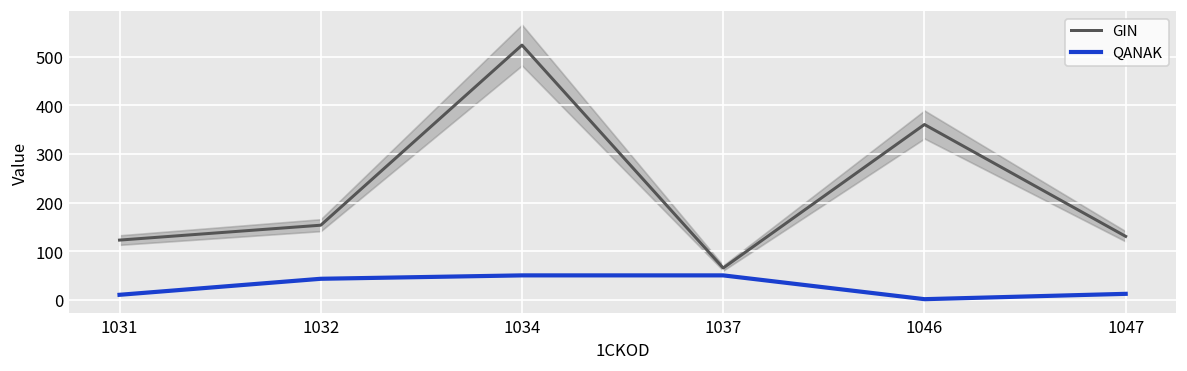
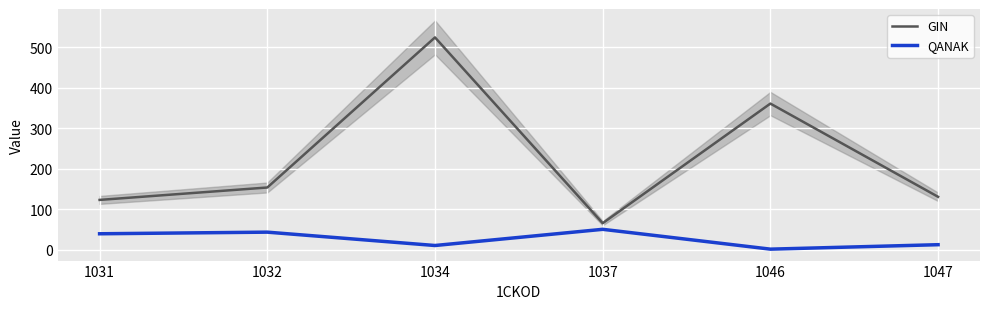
QANAK, 1031: 10 -> 40
QANAK, 1034: 50 -> 10
